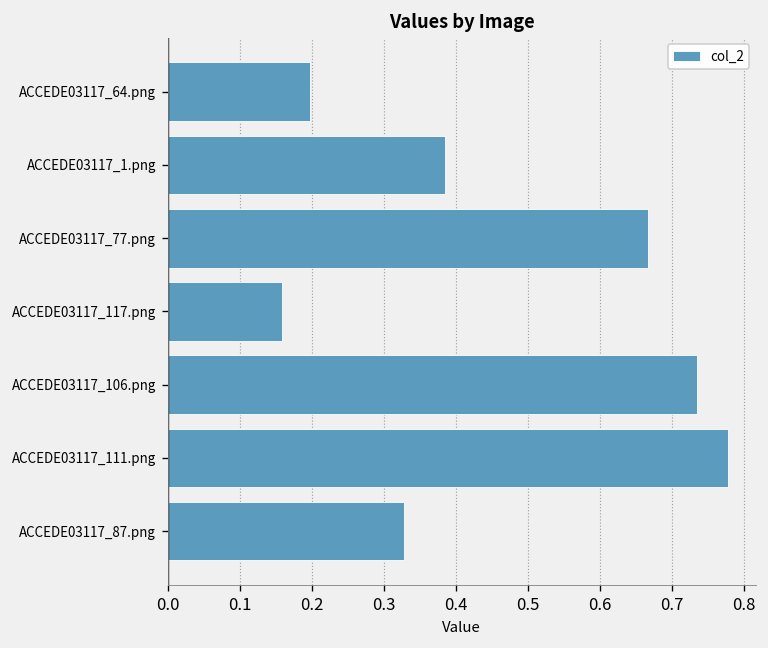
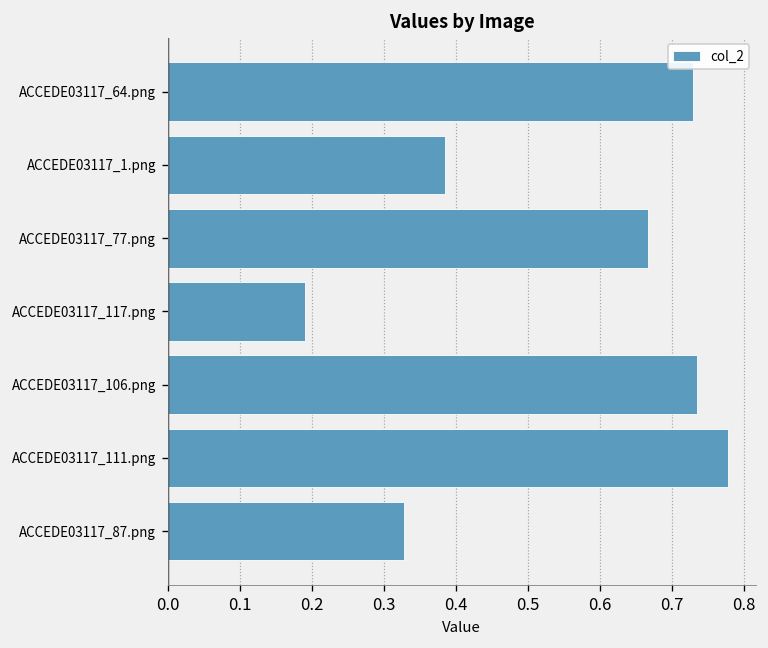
ACCEDE03117_64.png: 0.20 -> 0.73
ACCEDE03117_117.png: 0.16 -> 0.19
